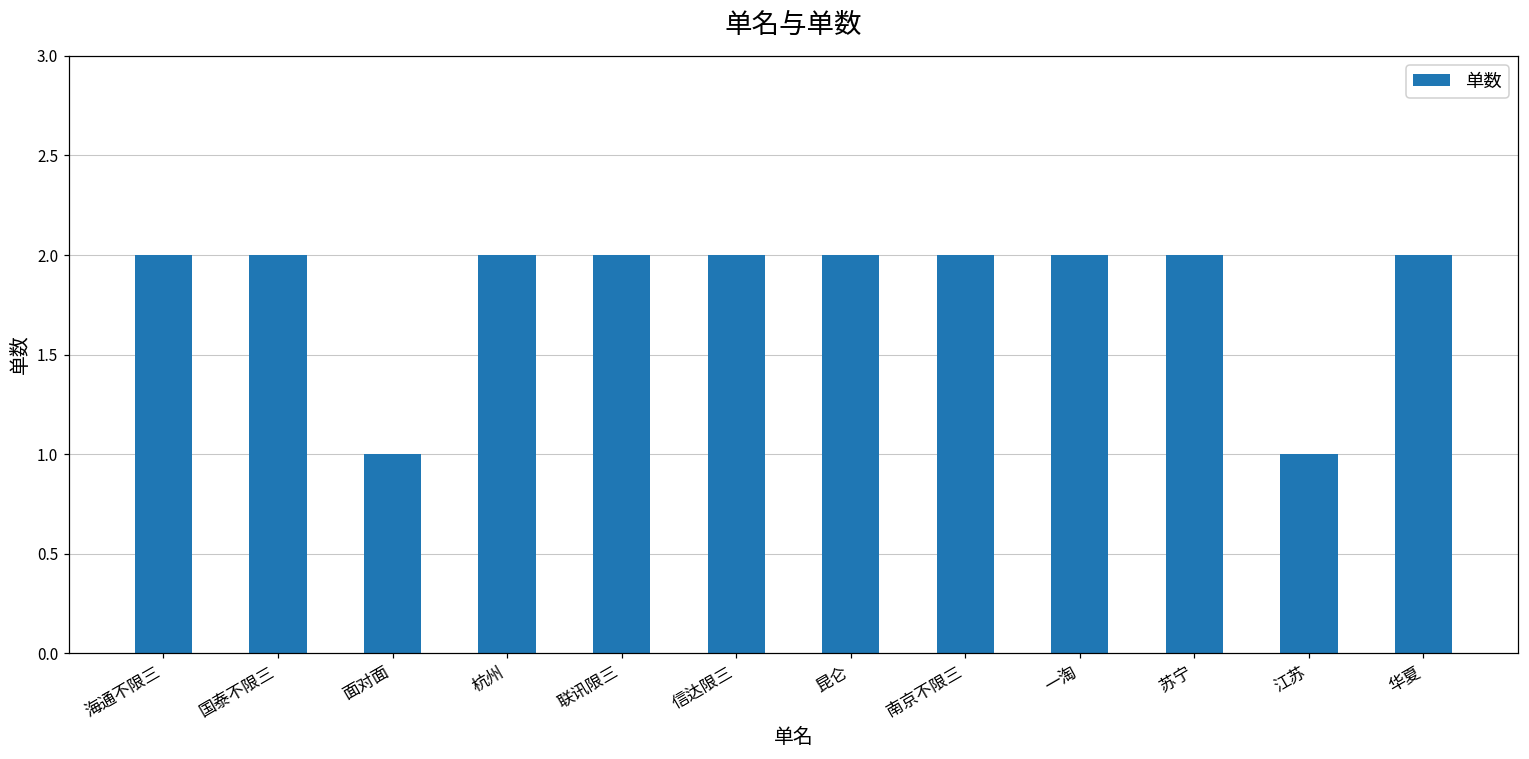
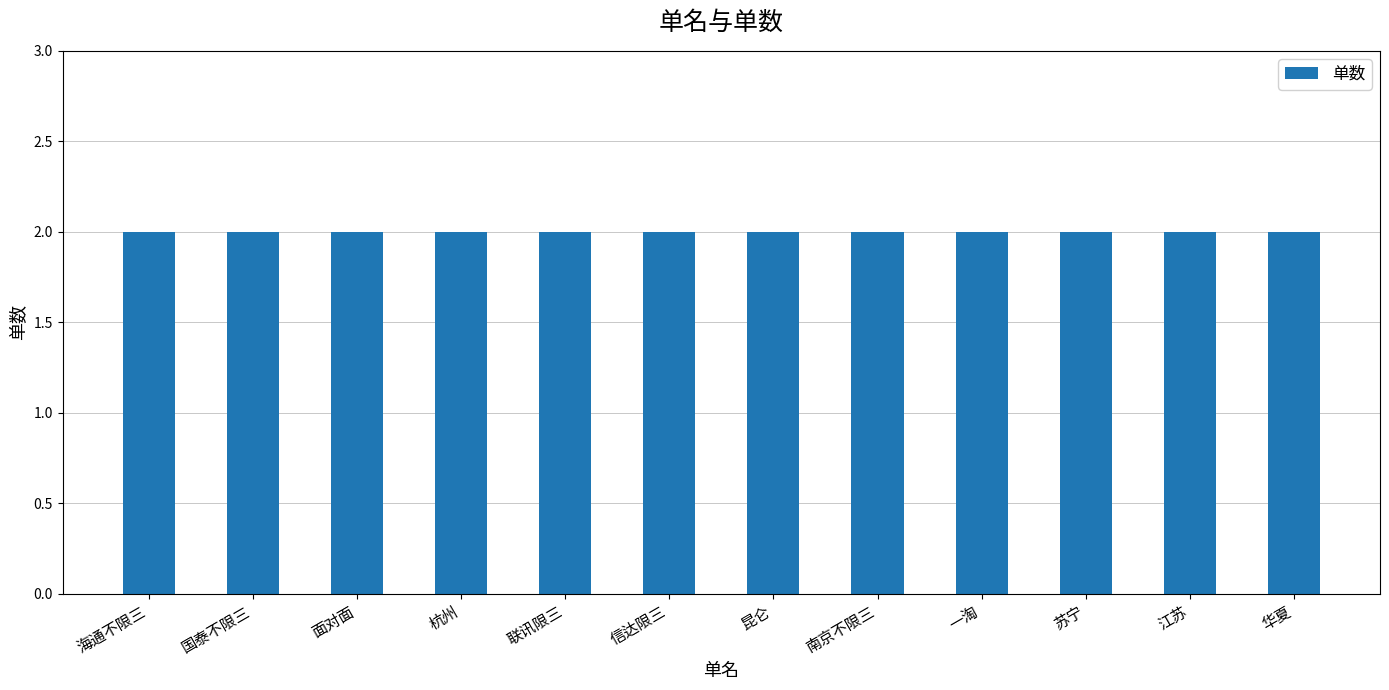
面对面: 1 -> 2
江苏: 1 -> 2
